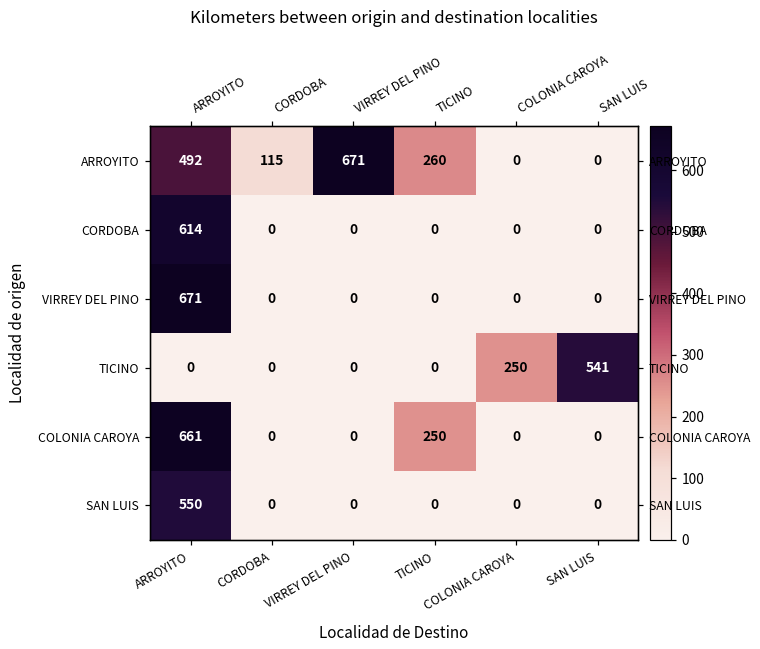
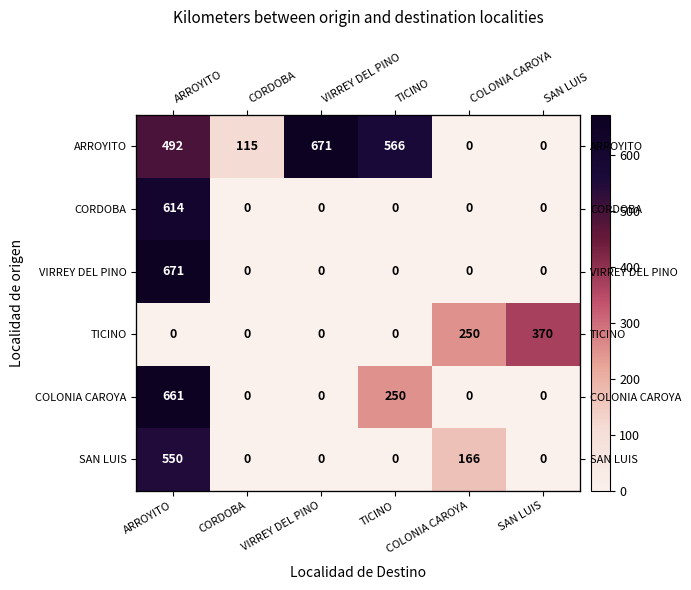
ARROYITO, TICINO: 260 -> 566
TICINO, SAN LUIS: 541 -> 370
SAN LUIS, COLONIA CAROYA: 0 -> 166
